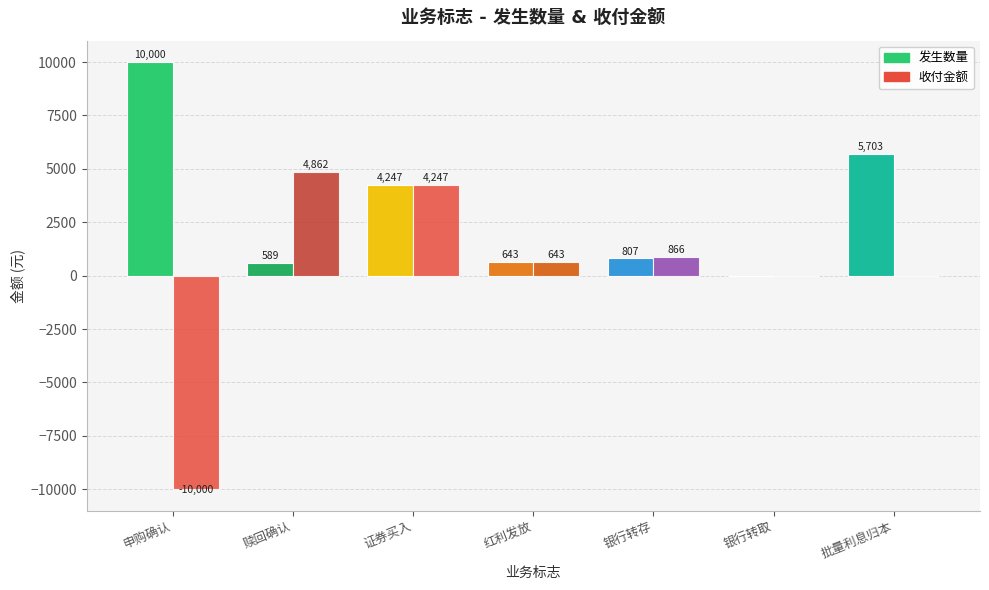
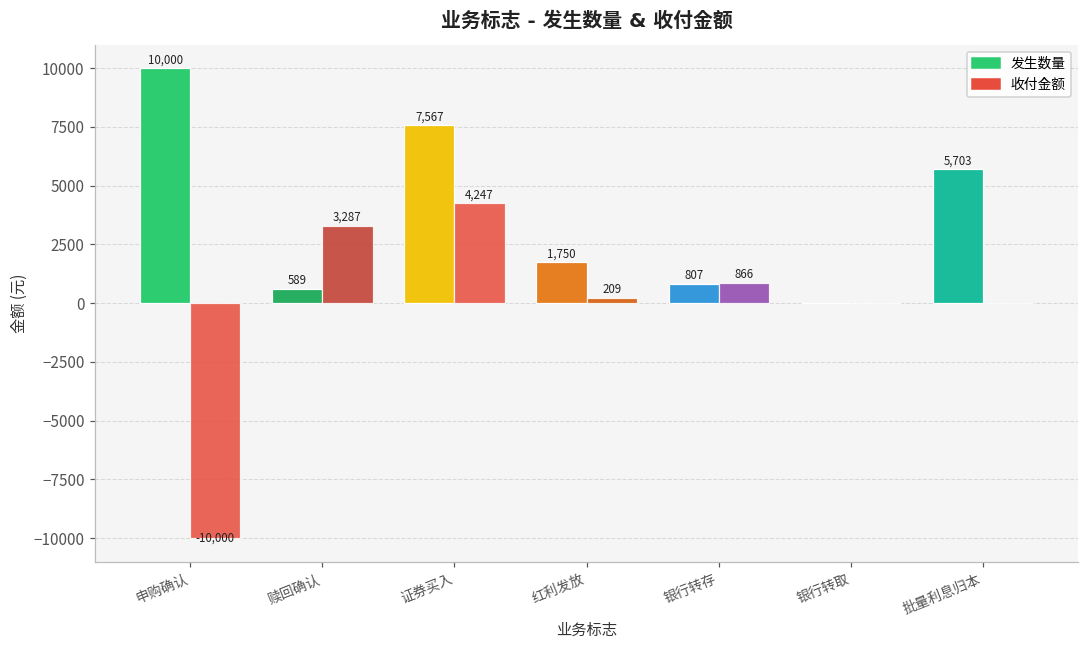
收付金额, 赎回确认: 4,862 -> 3,287
发生数量, 证券买入: 4,247 -> 7,567
发生数量, 红利发放: 643 -> 1,750
收付金额, 红利发放: 643 -> 209
